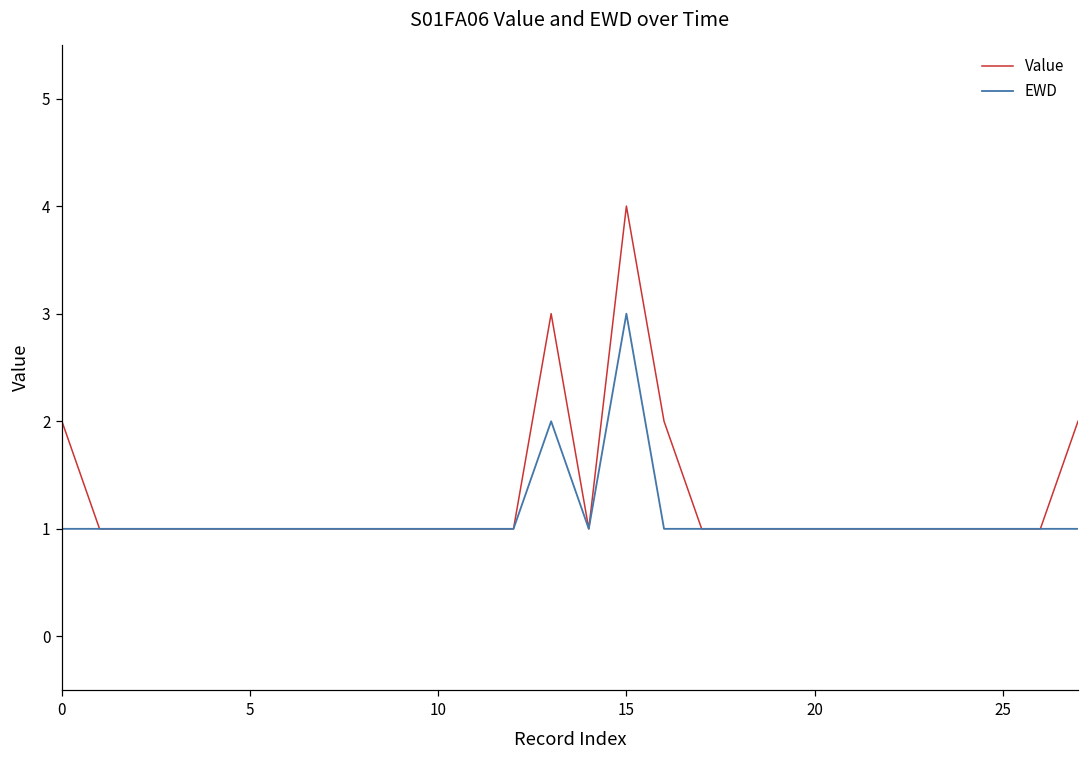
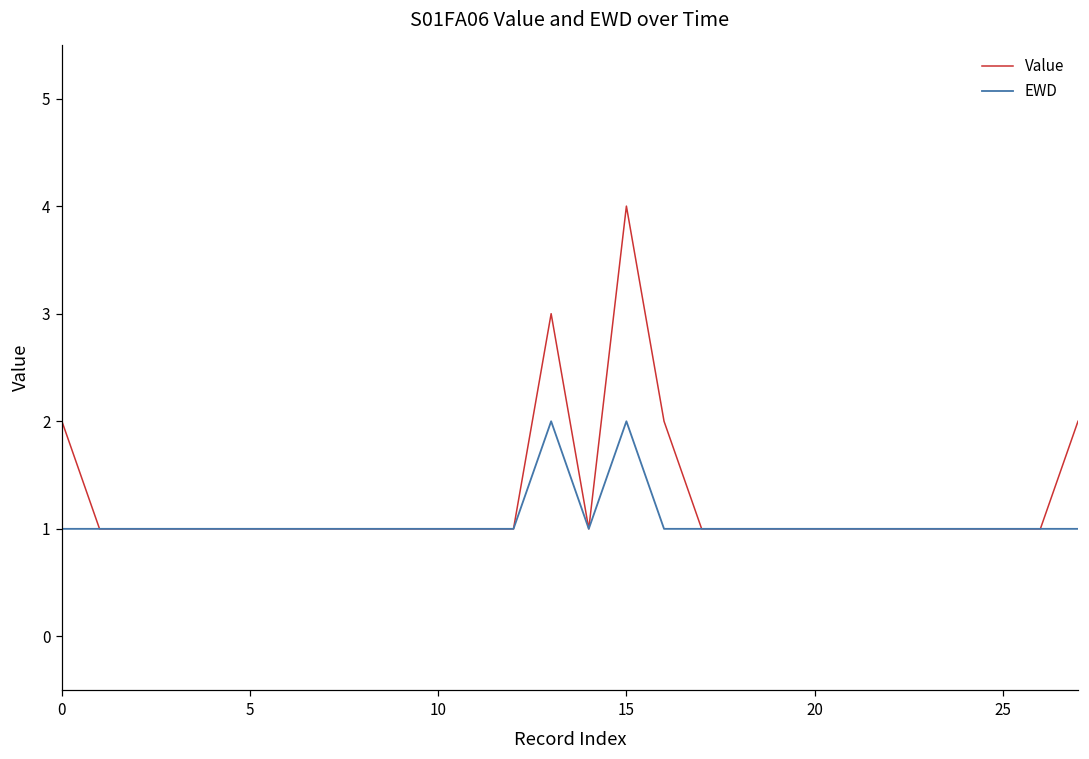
EWD, 15: 3 -> 2
